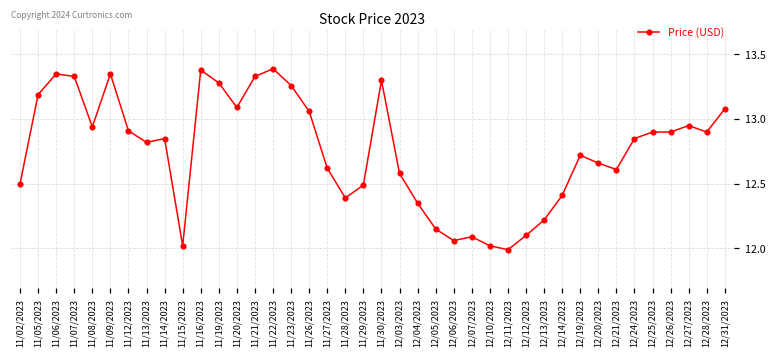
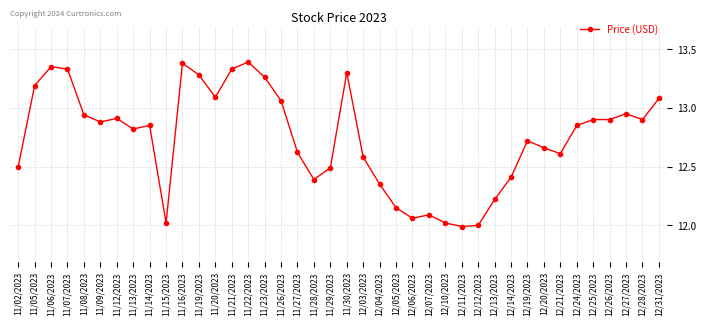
11/09/2023: 13.35 -> 12.88
12/12/2023: 12.1 -> 12.0
